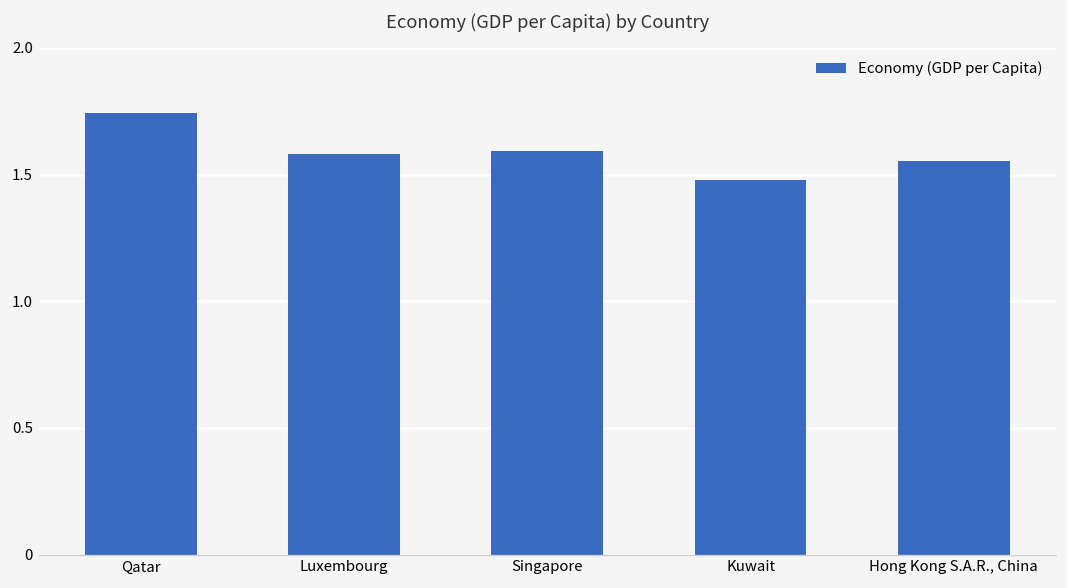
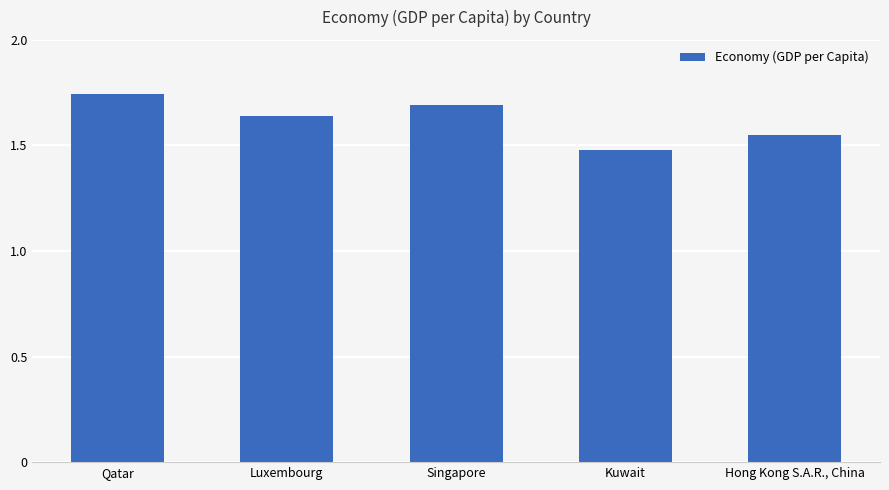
Luxembourg: 1.58 -> 1.64
Singapore: 1.59 -> 1.69
